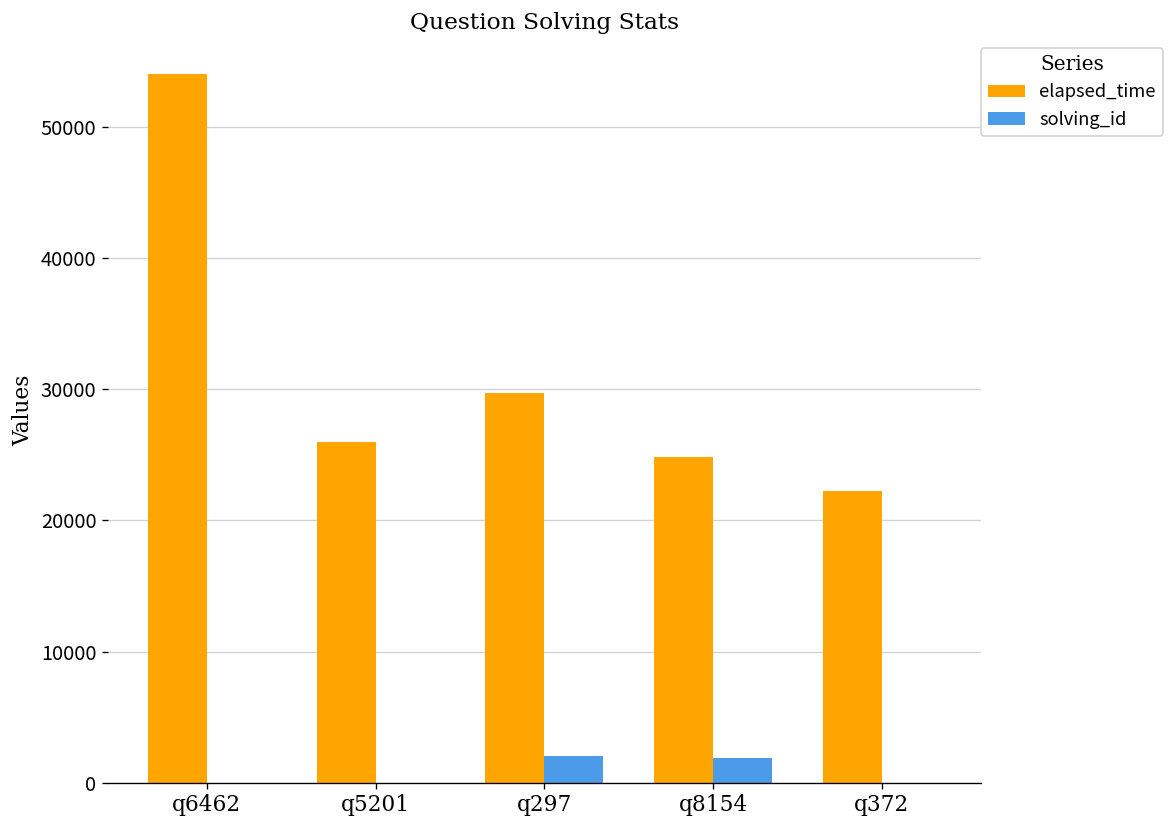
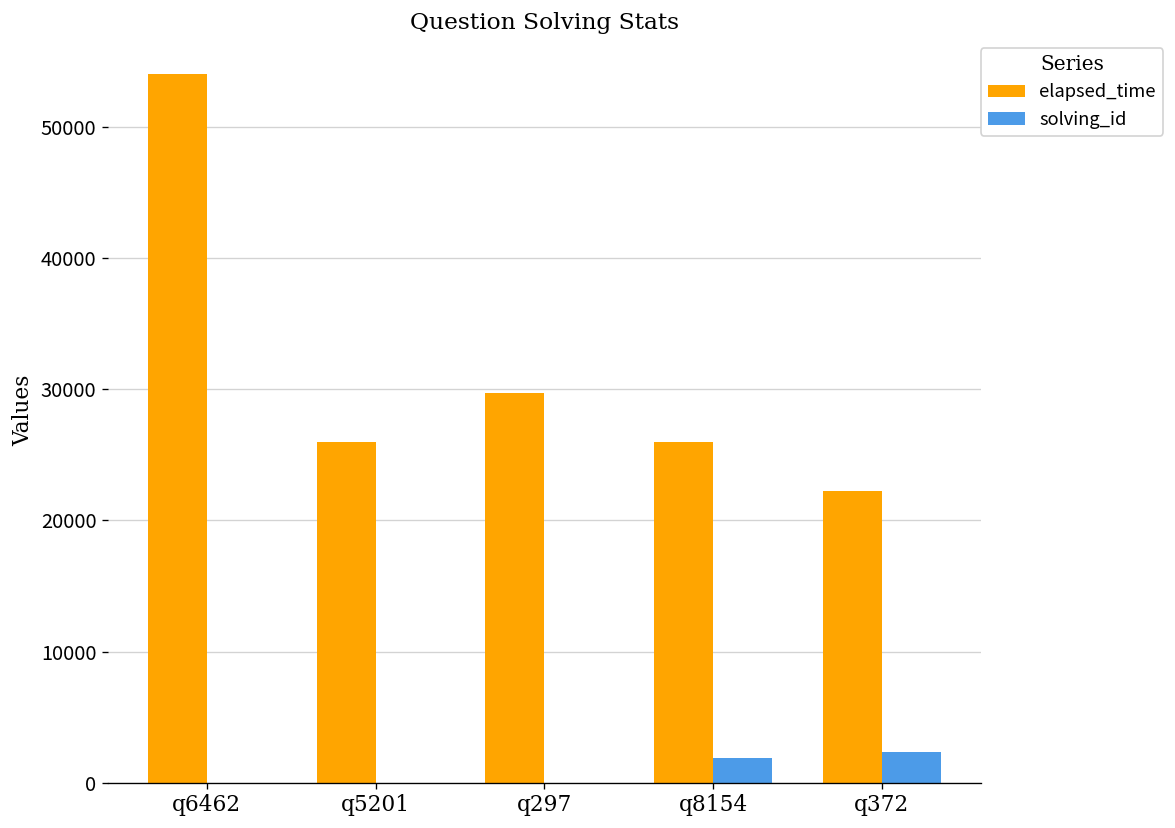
solving_id, q297: 2000 -> 0
elapsed_time, q8154: 24800 -> 26000
solving_id, q372: 0 -> 2300
